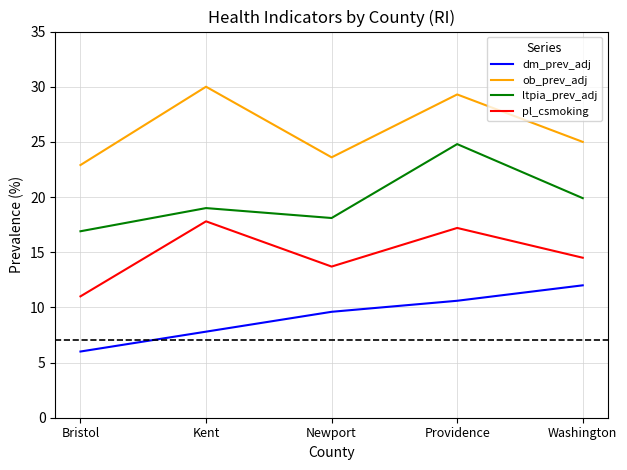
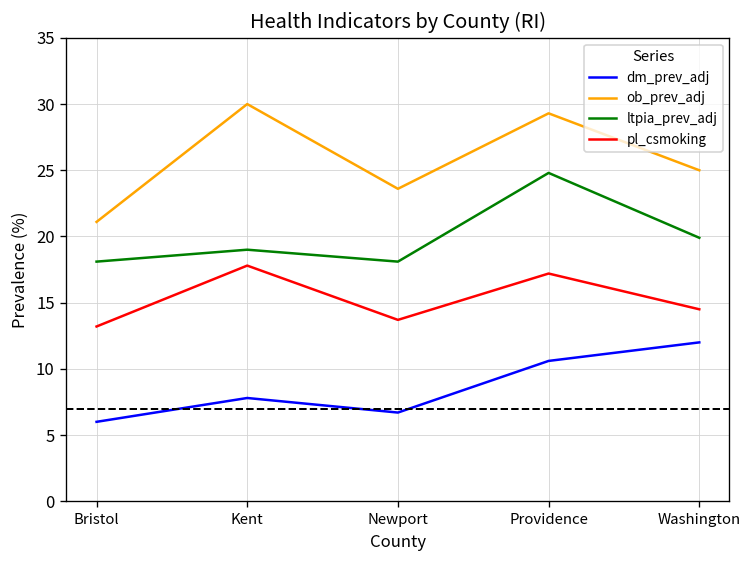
ob_prev_adj, Bristol: 22.9 -> 21.1
ltpia_prev_adj, Bristol: 16.9 -> 18.1
pl_csmoking, Bristol: 11.0 -> 13.2
dm_prev_adj, Newport: 9.6 -> 6.7
